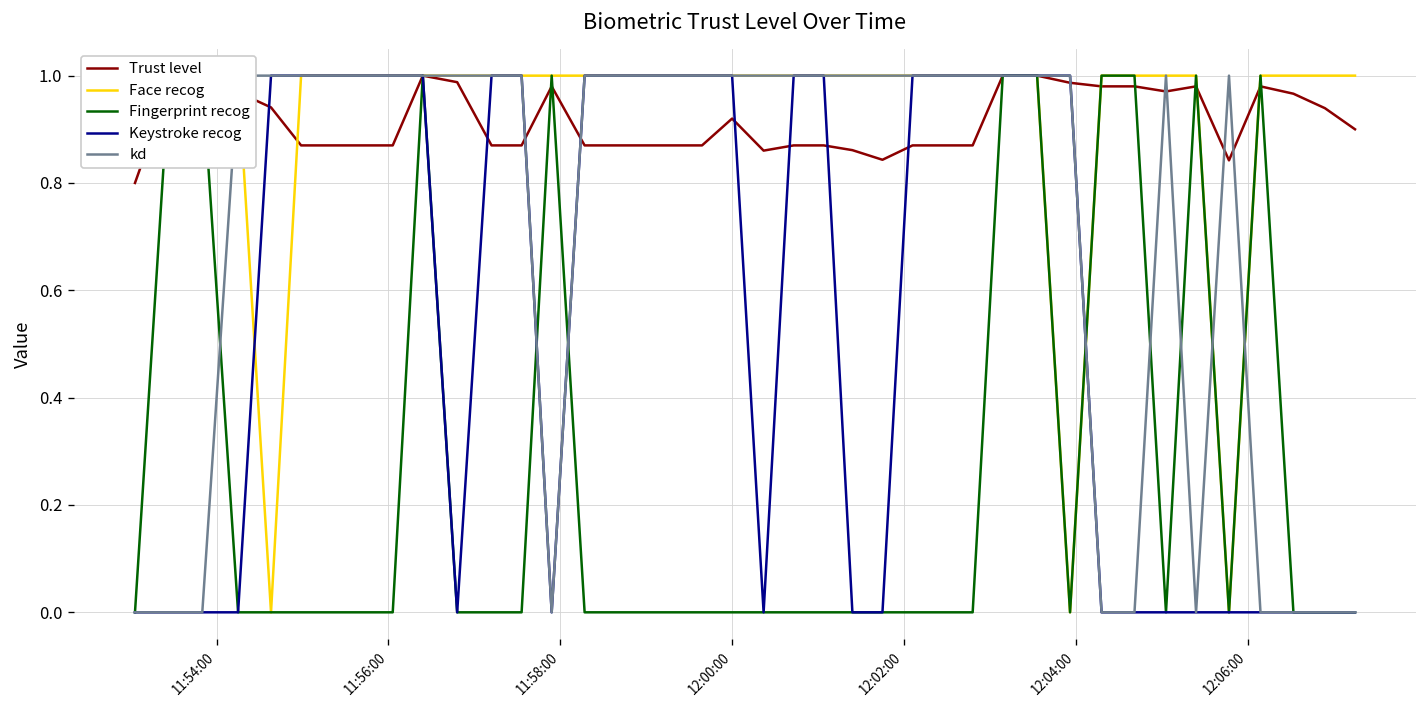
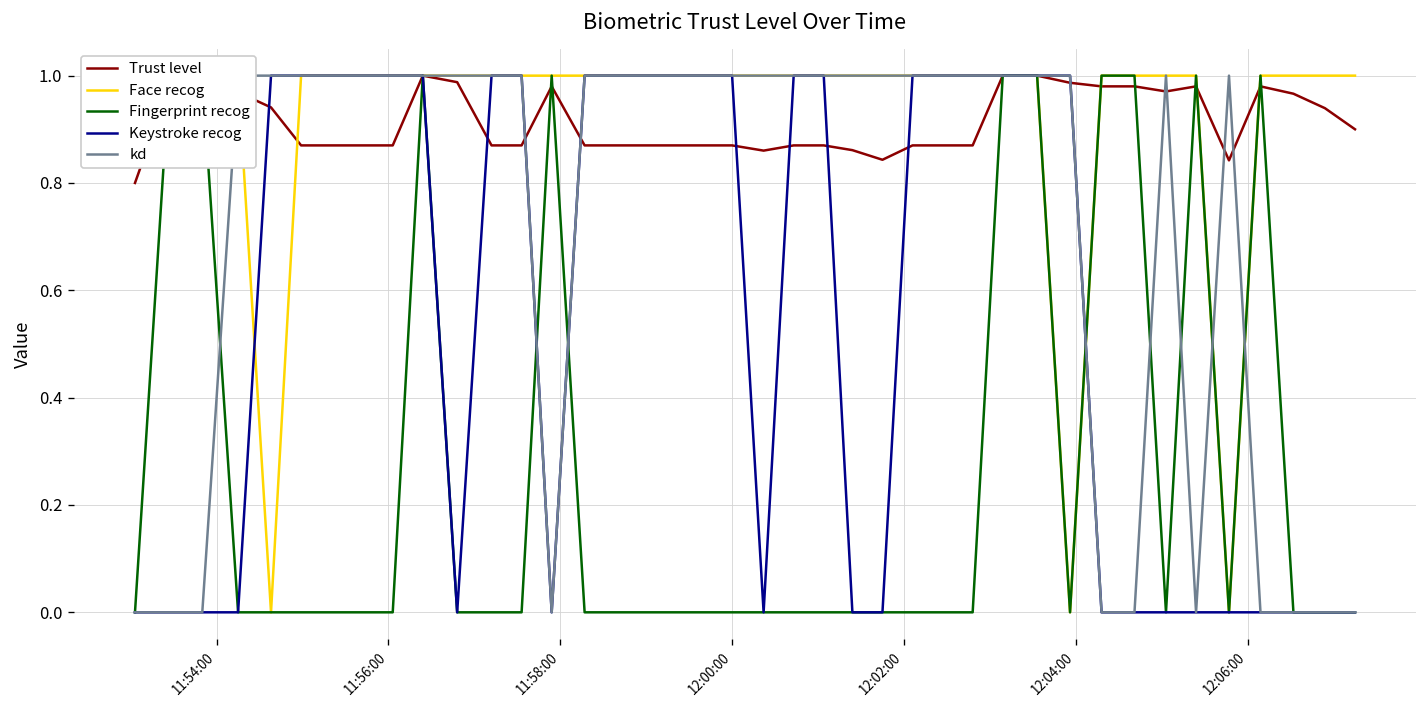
Trust level, 12:00:00: 0.92 -> 0.87
